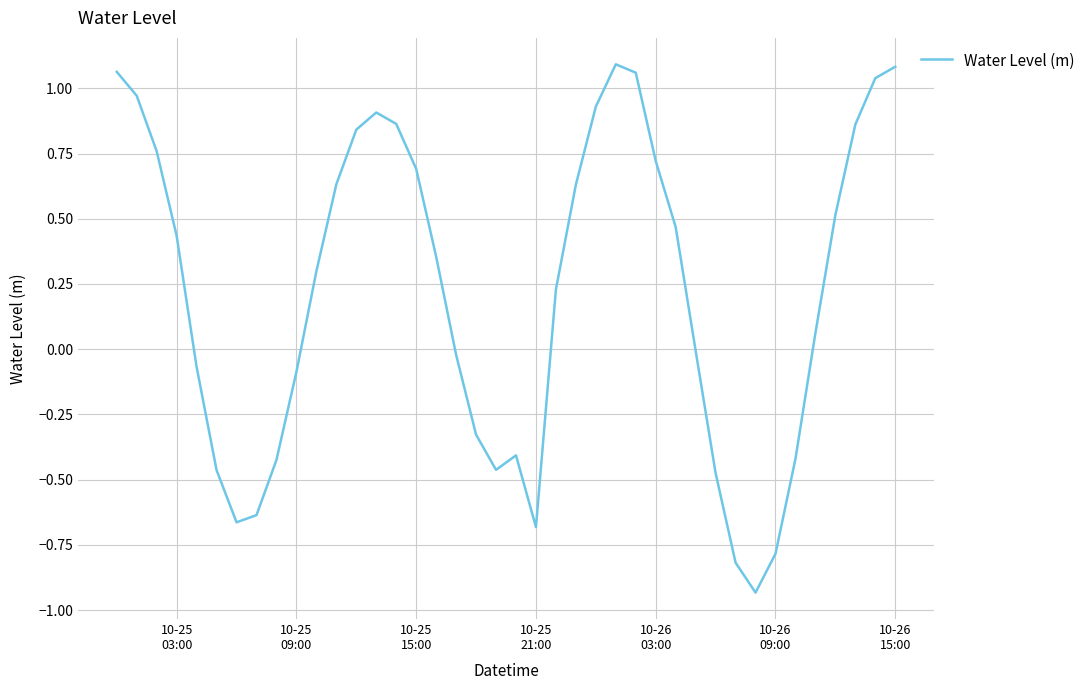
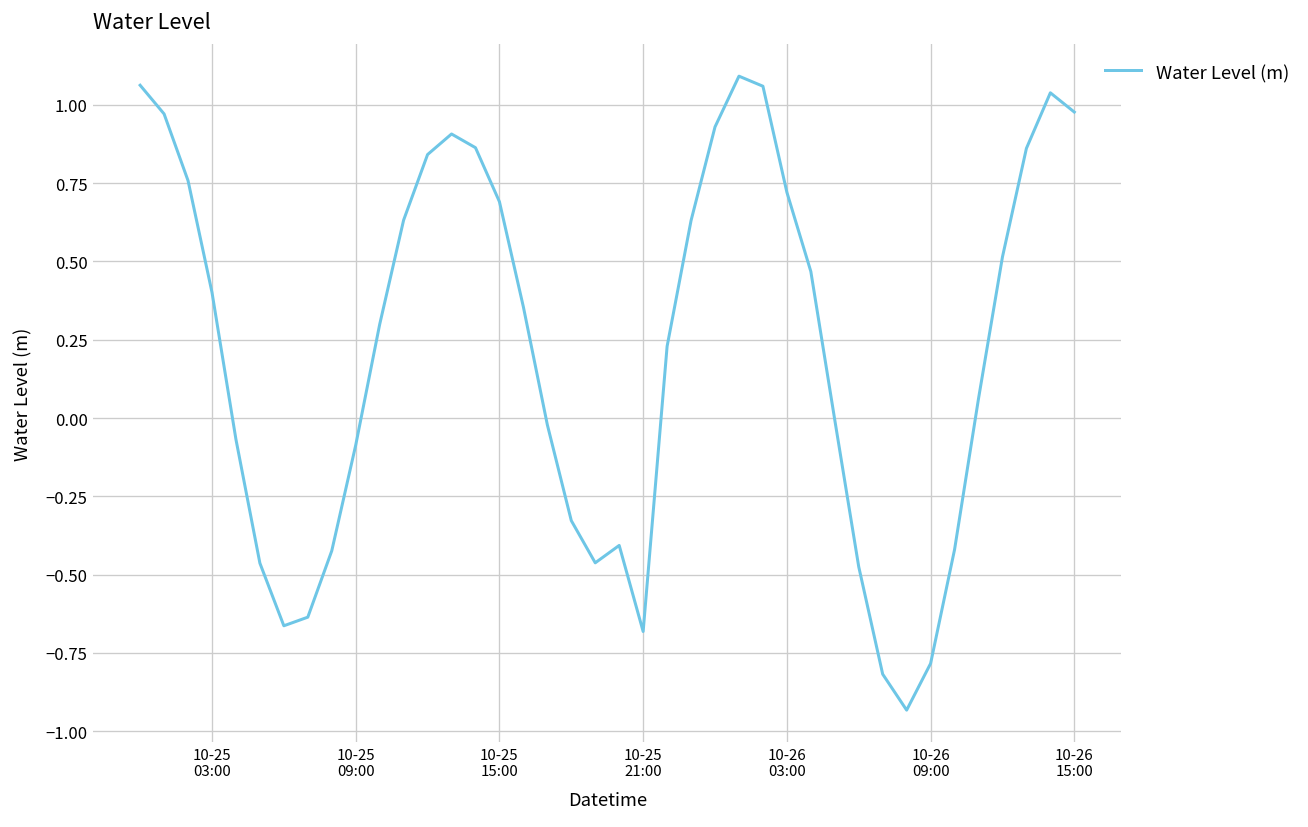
10-25 03:00: 0.43 -> 0.40
10-26 15:00: 1.08 -> 0.98
